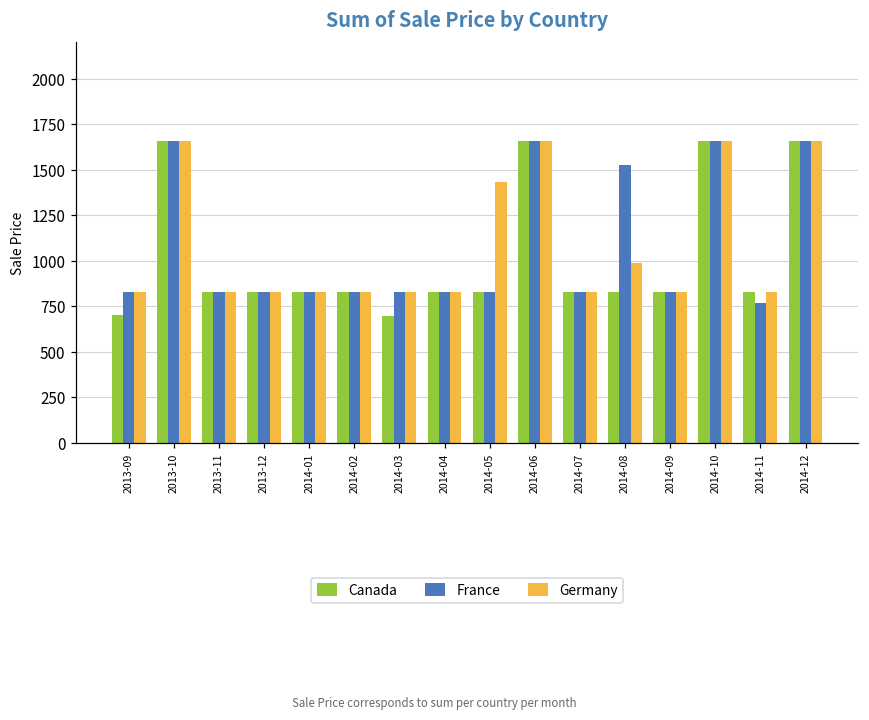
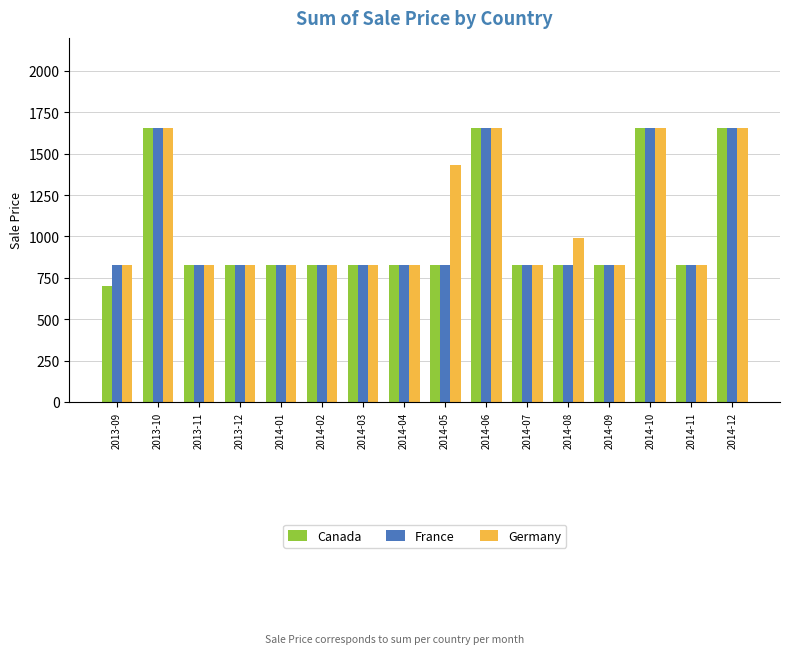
Canada, 2014-03: 700 -> 830
France, 2014-08: 1530 -> 830
France, 2014-11: 770 -> 830
